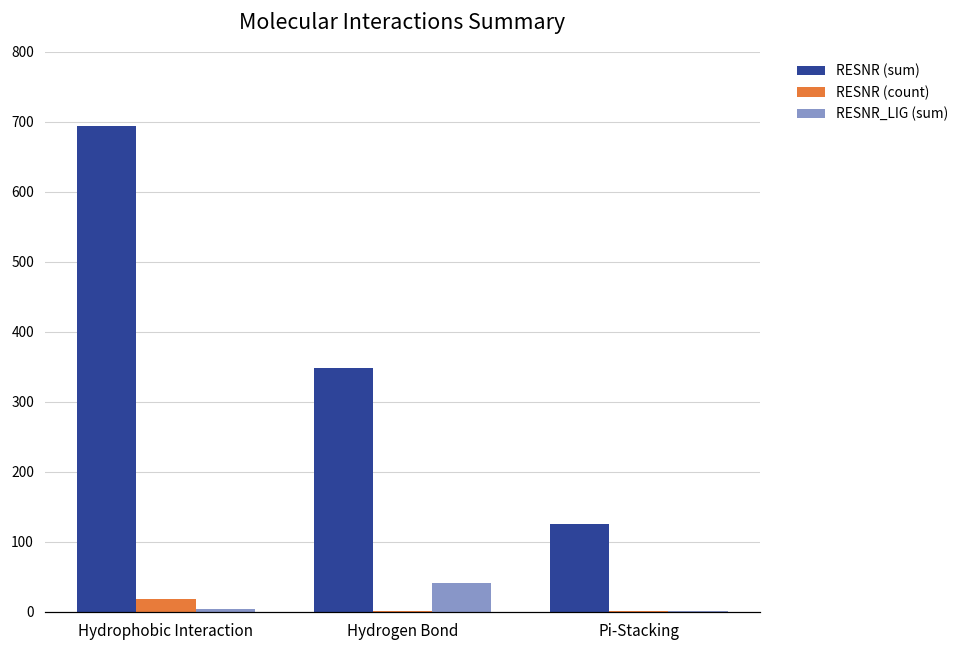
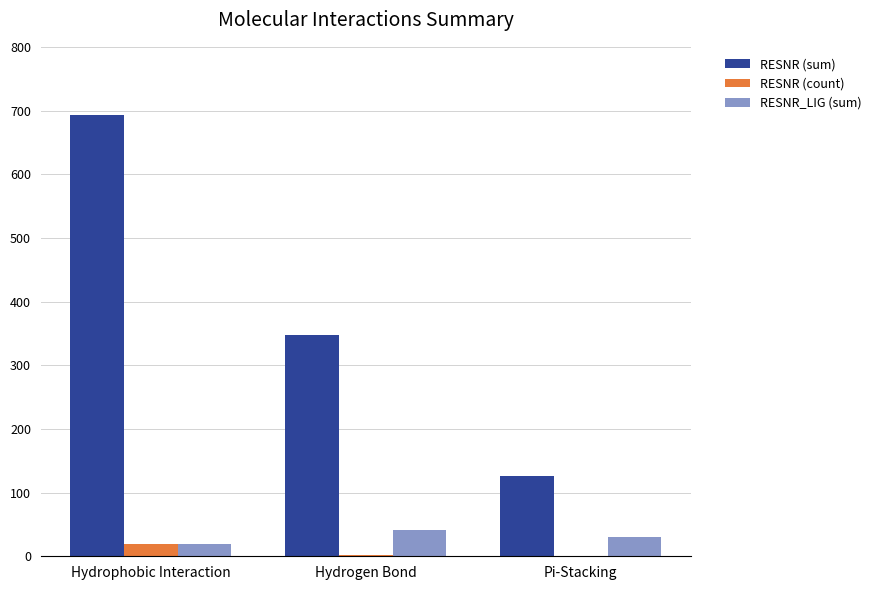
RESNR_LIG (sum), Hydrophobic Interaction: 0 -> 20
RESNR_LIG (sum), Pi-Stacking: 0 -> 30
